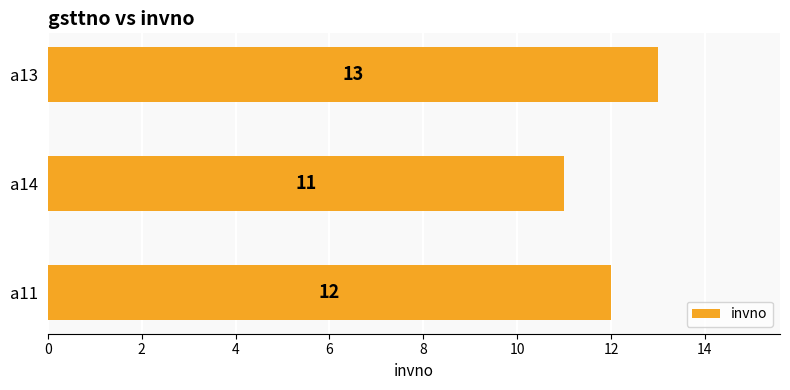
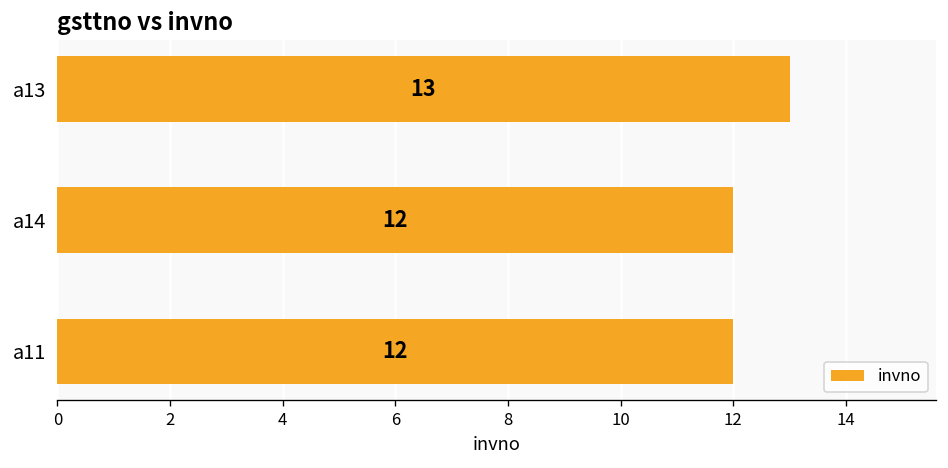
a14: 11 -> 12
